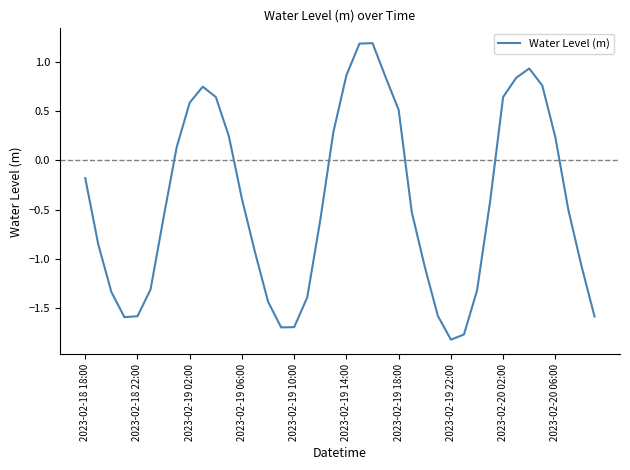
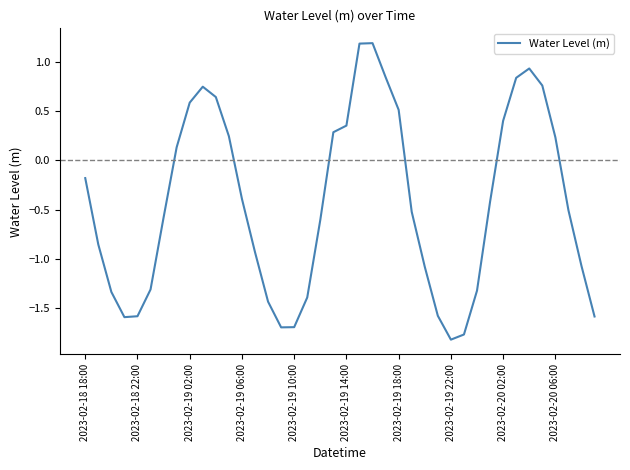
2023-02-19 14:00: 0.9 -> 0.4
2023-02-20 02:00: 0.6 -> 0.4
